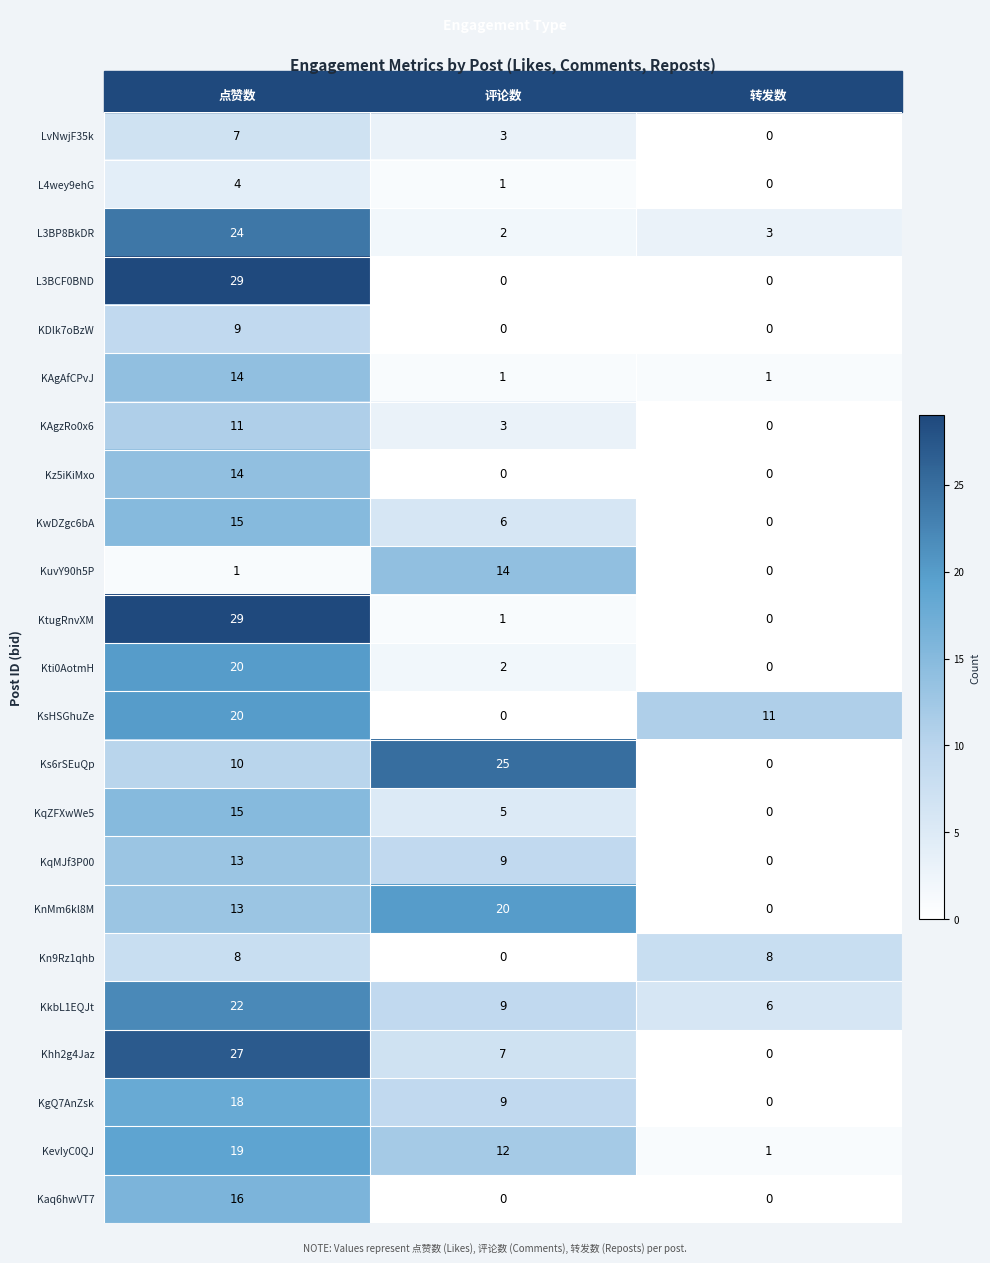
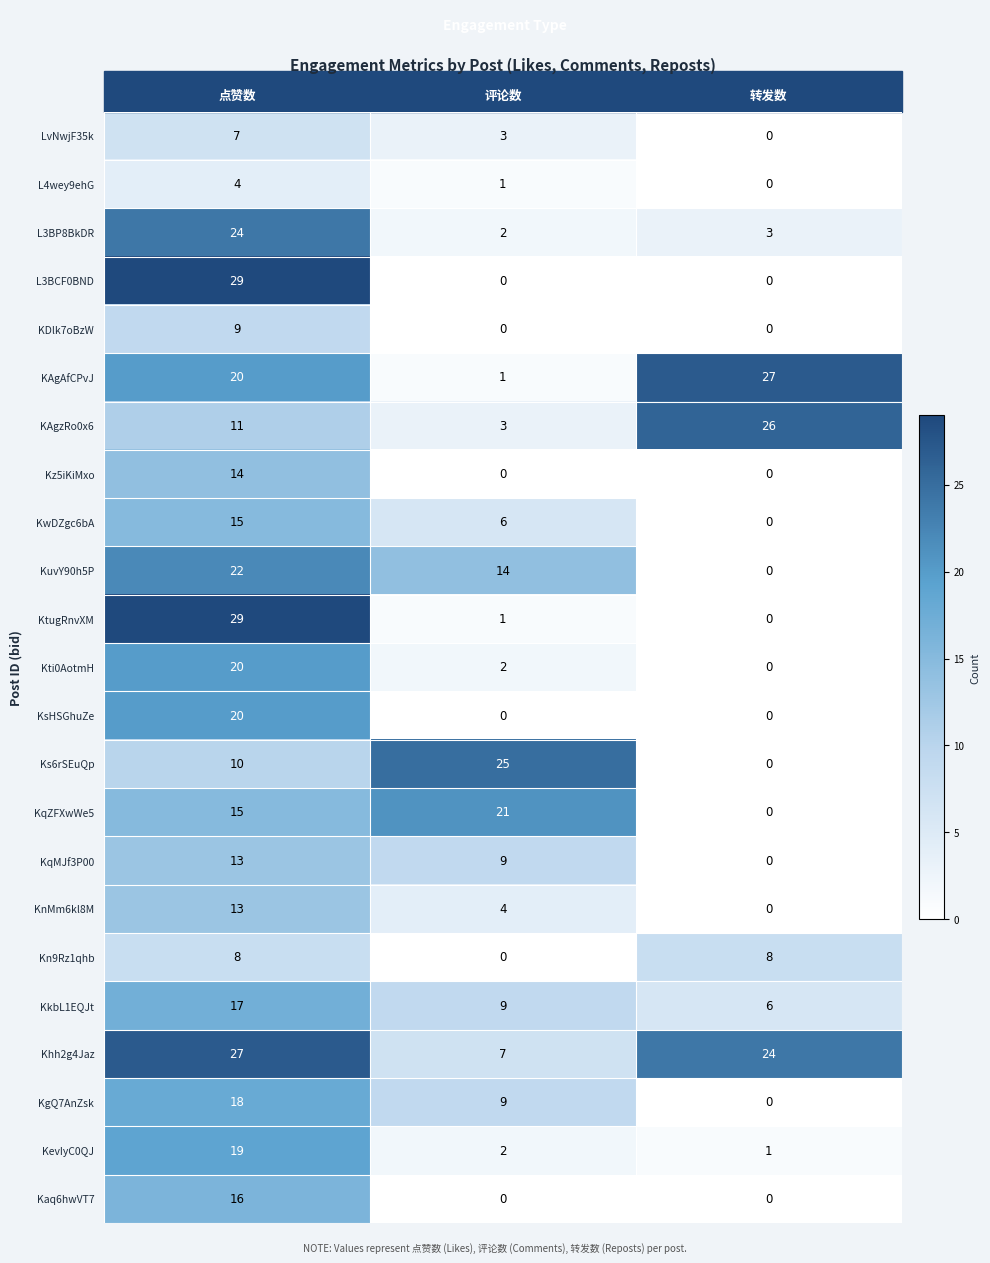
KAgAfCPvJ, 点赞数: 14 -> 20
KAgAfCPvJ, 转发数: 1 -> 27
KAgzRo0x6, 转发数: 0 -> 26
KuvY90h5P, 点赞数: 1 -> 22
KsHSGhuZe, 转发数: 11 -> 0
KqZFXwWe5, 评论数: 5 -> 21
KnMm6kl8M, 评论数: 20 -> 4
KkbL1EQJt, 点赞数: 22 -> 17
Khh2g4Jaz, 转发数: 0 -> 24
KevIyC0QJ, 评论数: 12 -> 2
